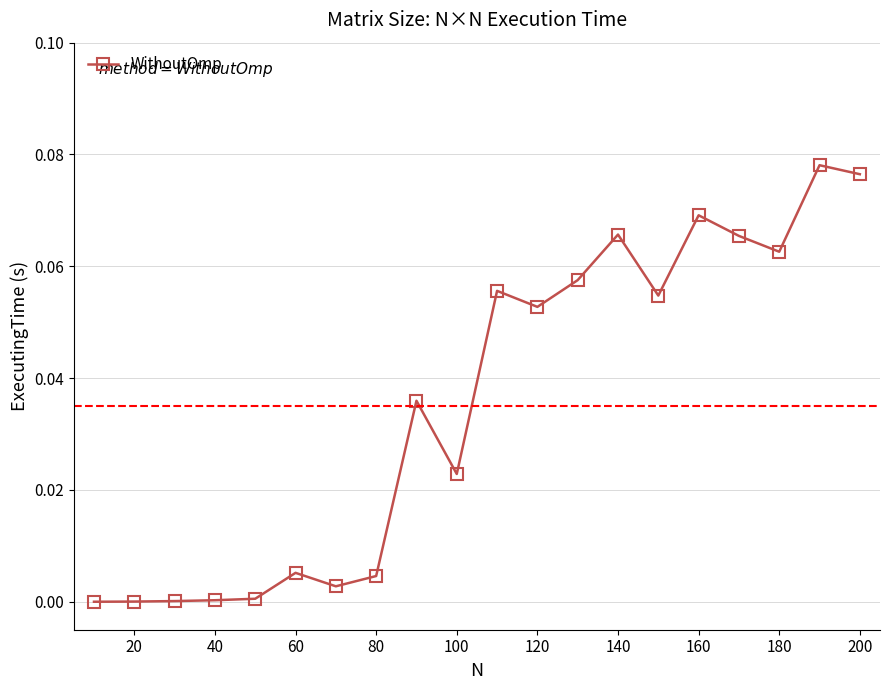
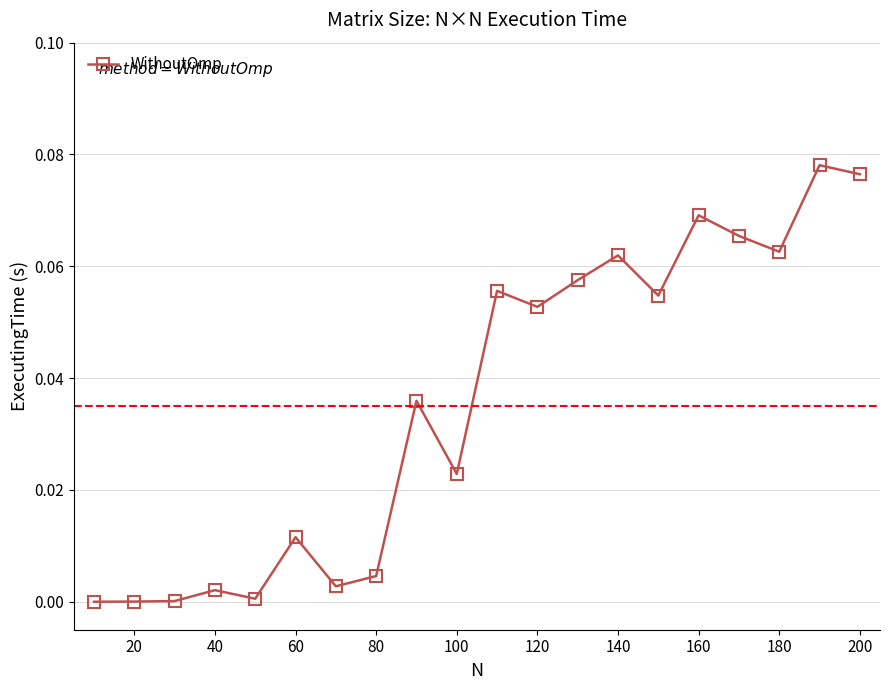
40: 0.000 -> 0.002
60: 0.005 -> 0.012
140: 0.066 -> 0.062
